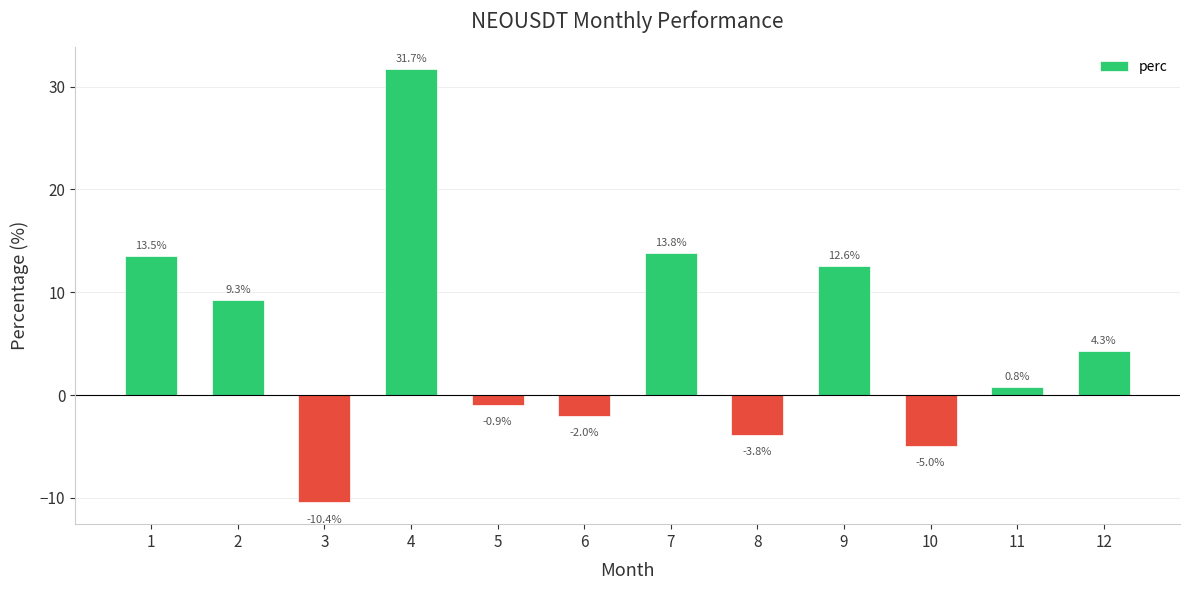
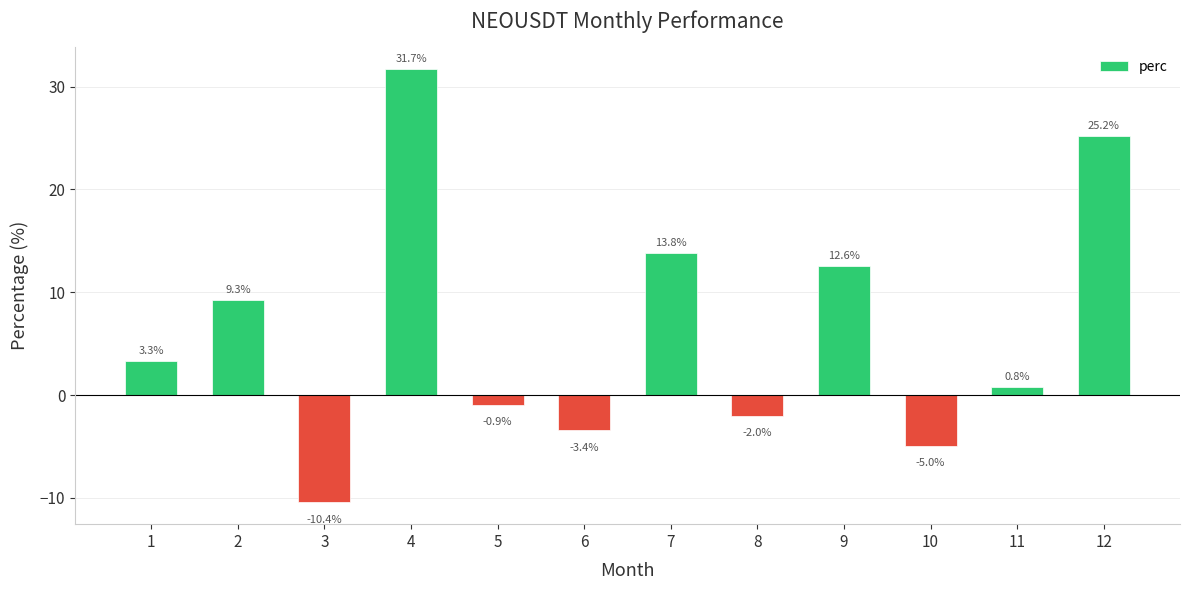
1: 13.5% -> 3.3%
6: -2.0% -> -3.4%
8: -3.8% -> -2.0%
12: 4.3% -> 25.2%
